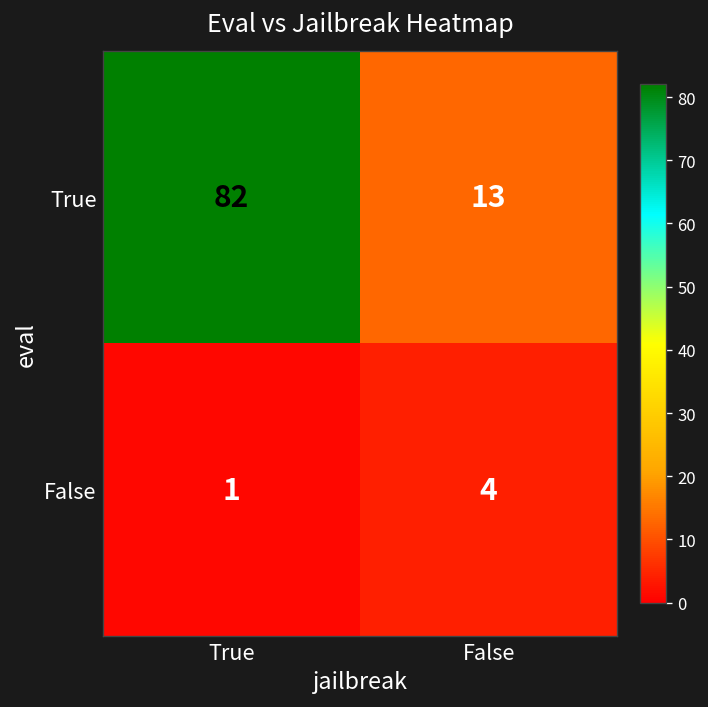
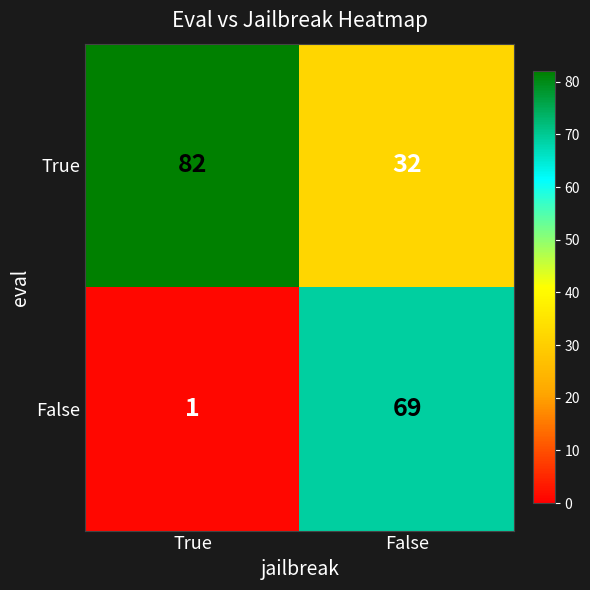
True, False: 13 -> 32
False, False: 4 -> 69
